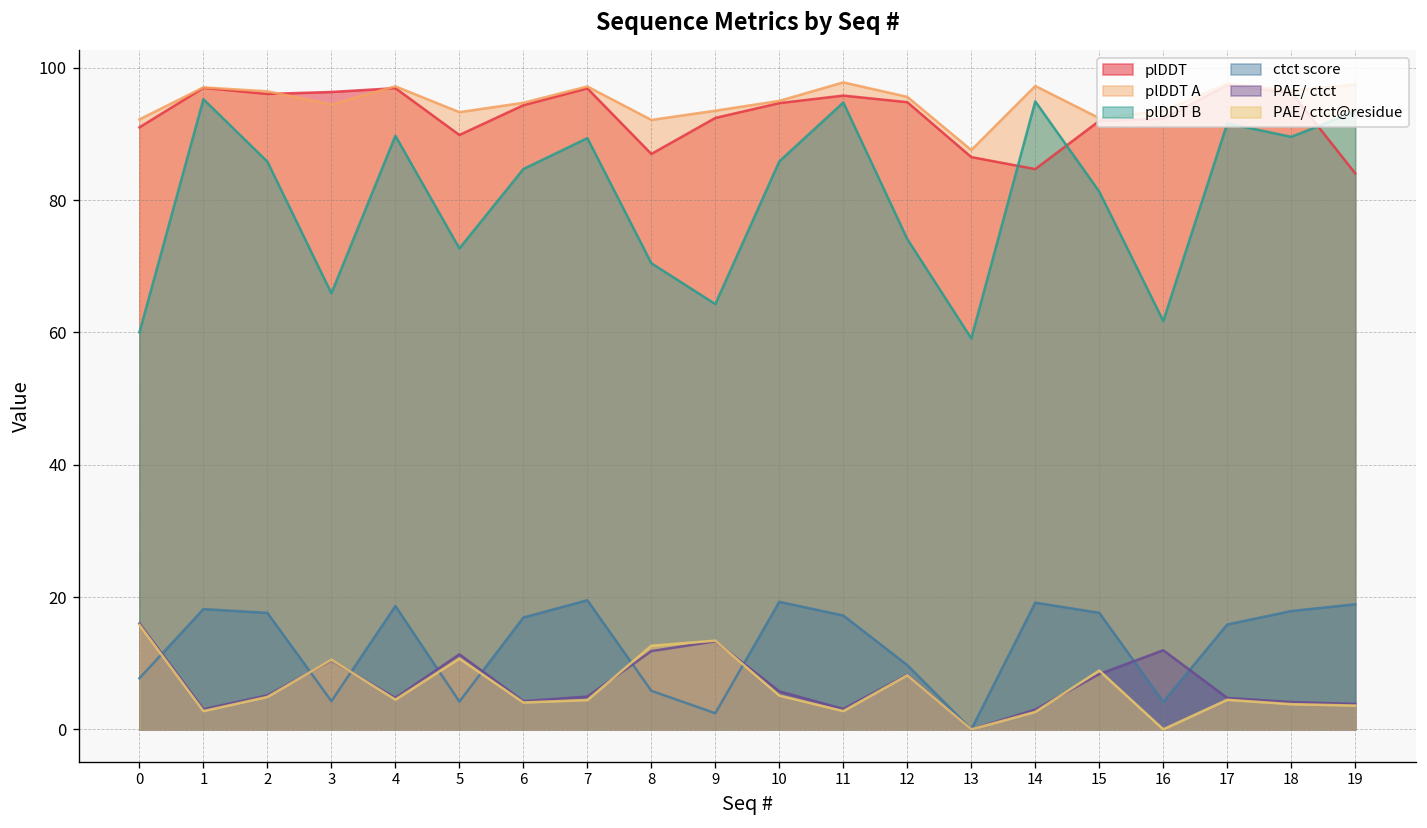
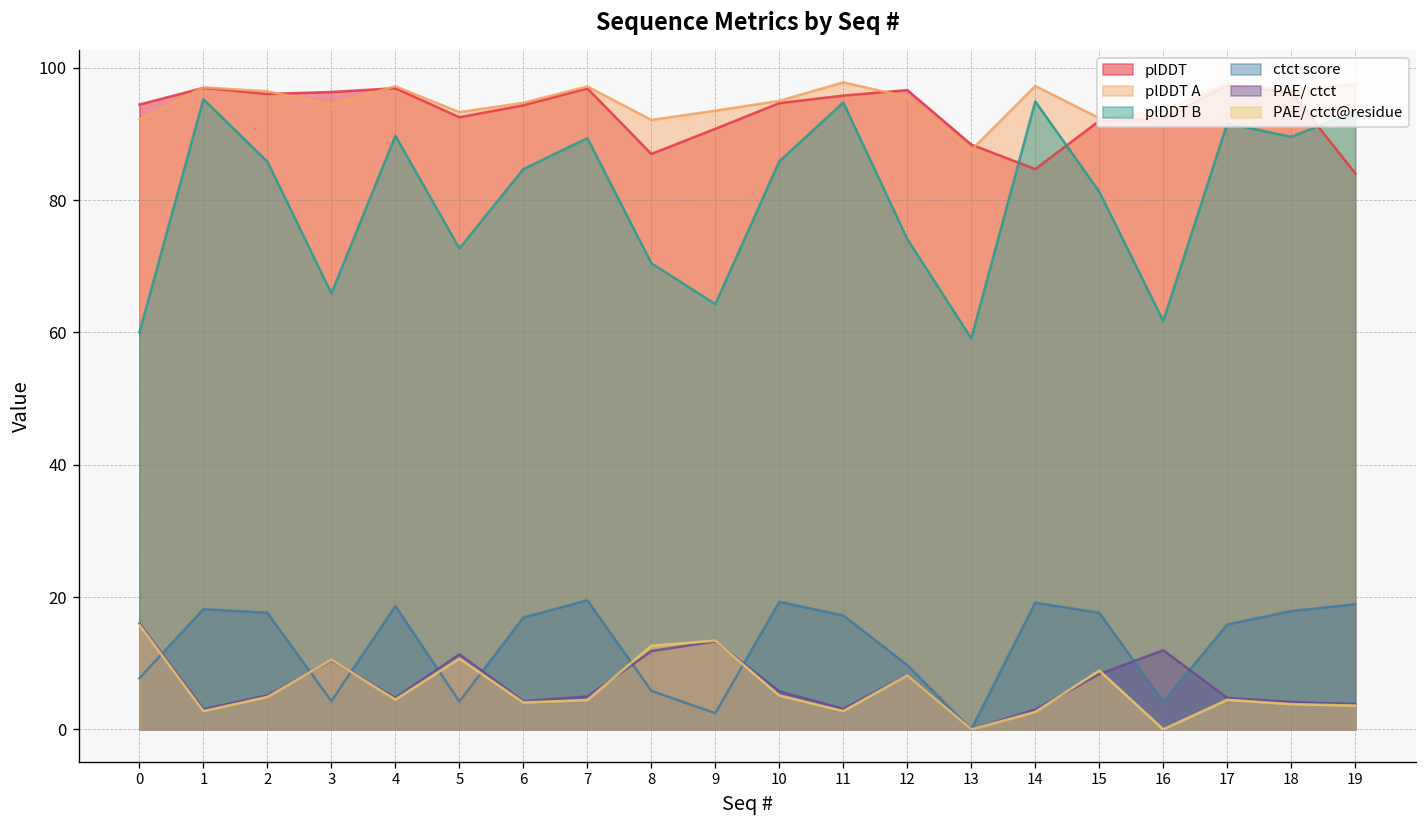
plDDT, 0: 91 -> 94
plDDT, 5: 90 -> 93
plDDT, 9: 92 -> 91
plDDT, 12: 95 -> 97
plDDT, 13: 87 -> 88
